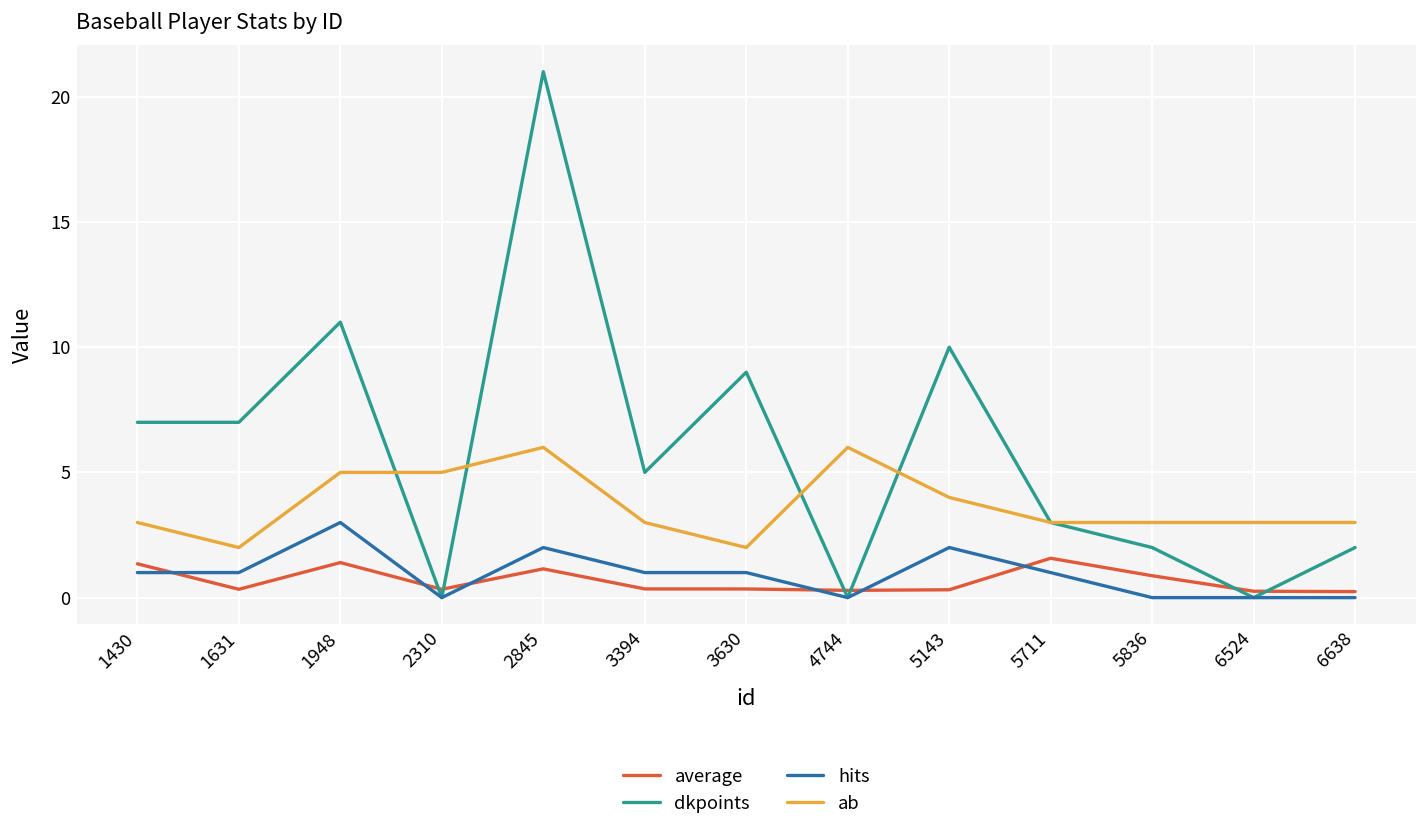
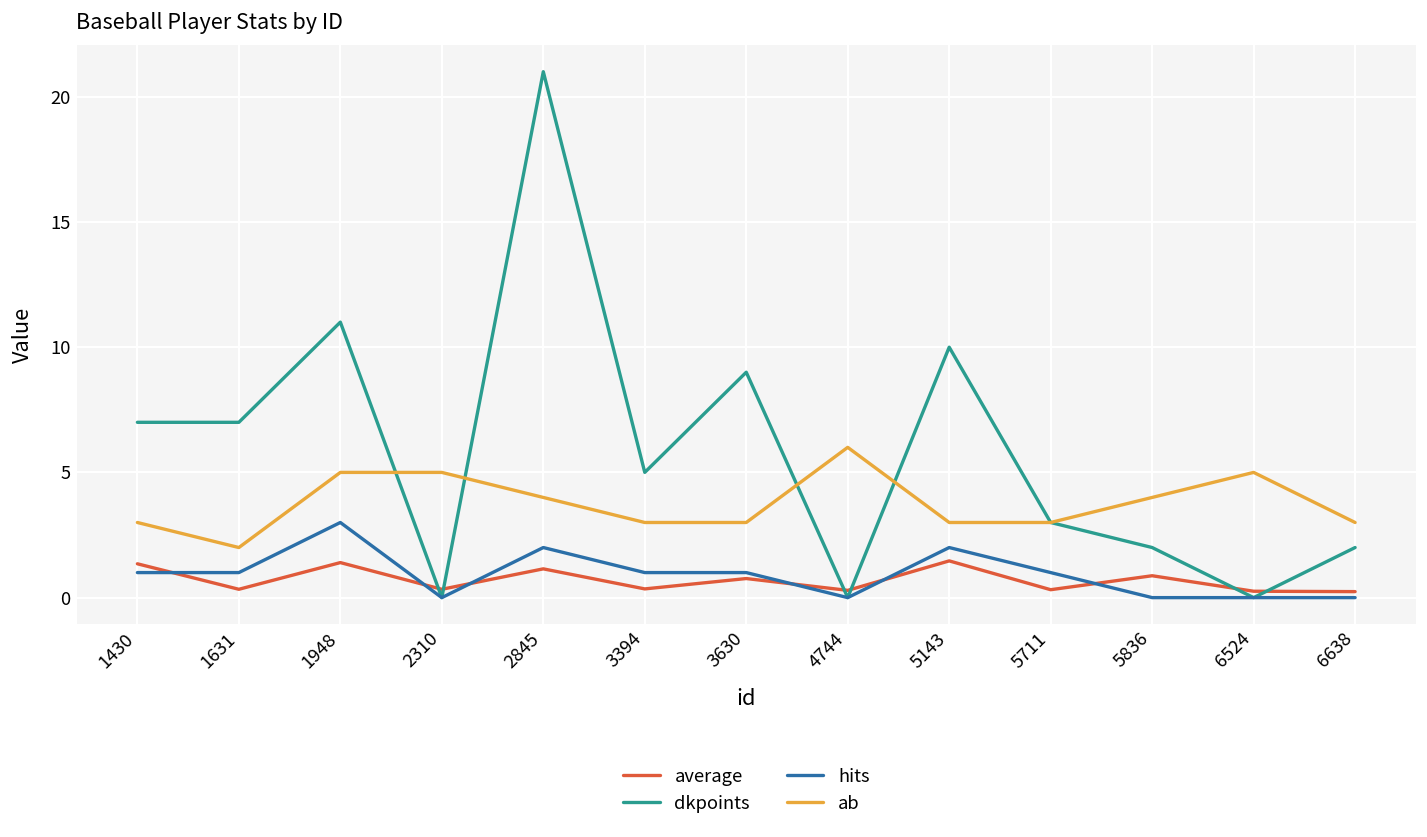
ab, 2845: 6 -> 4
average, 3630: 0.3 -> 0.8
ab, 3630: 2 -> 3
average, 5143: 0.3 -> 1.5
ab, 5143: 4 -> 3
average, 5711: 1.6 -> 0.3
ab, 5836: 3 -> 4
ab, 6524: 3 -> 5
